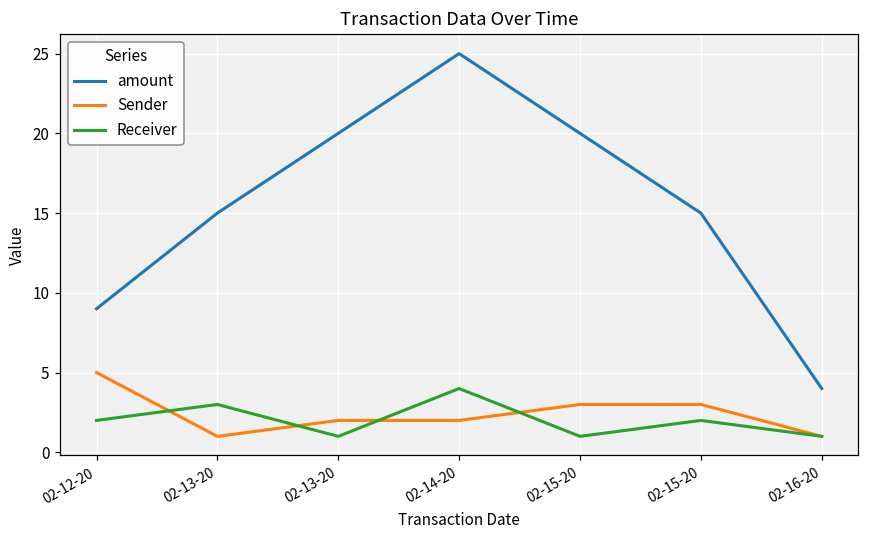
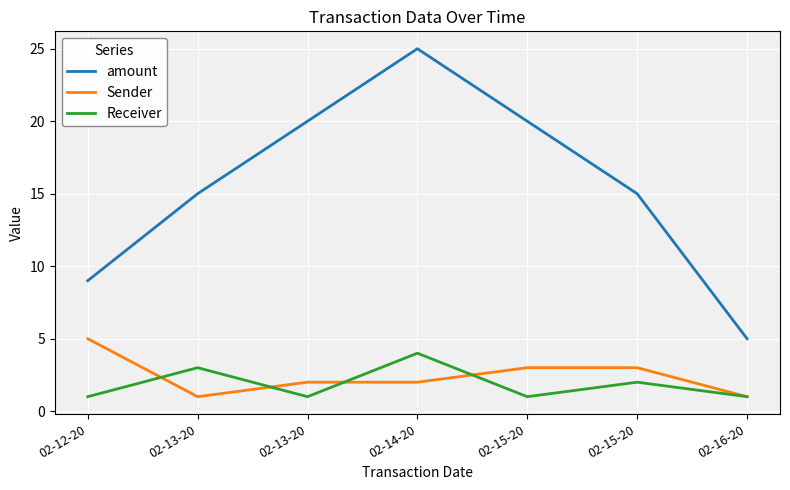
Receiver, 02-12-20: 2 -> 1
amount, 02-16-20: 4 -> 5
